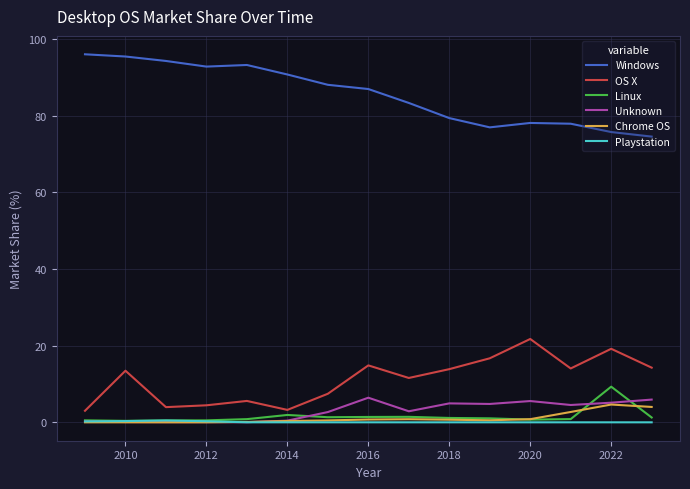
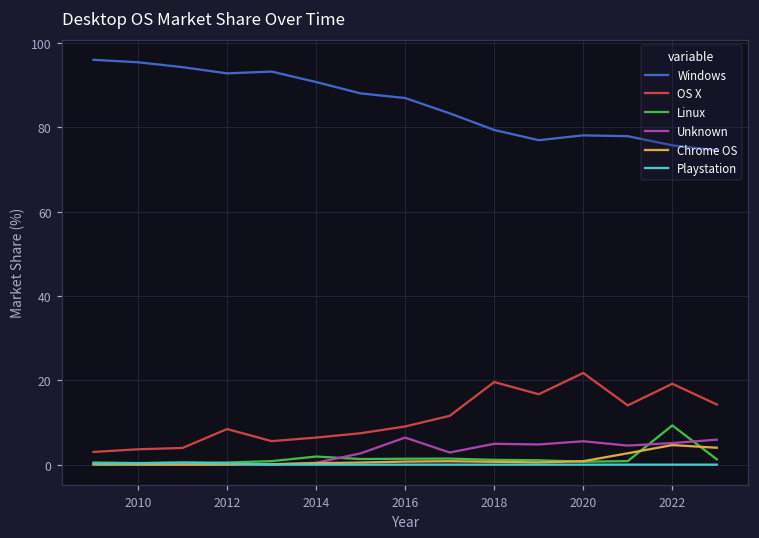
OS X, 2010: 13 -> 4
OS X, 2012: 4 -> 8
OS X, 2014: 3 -> 6
OS X, 2016: 15 -> 9
OS X, 2018: 14 -> 20
